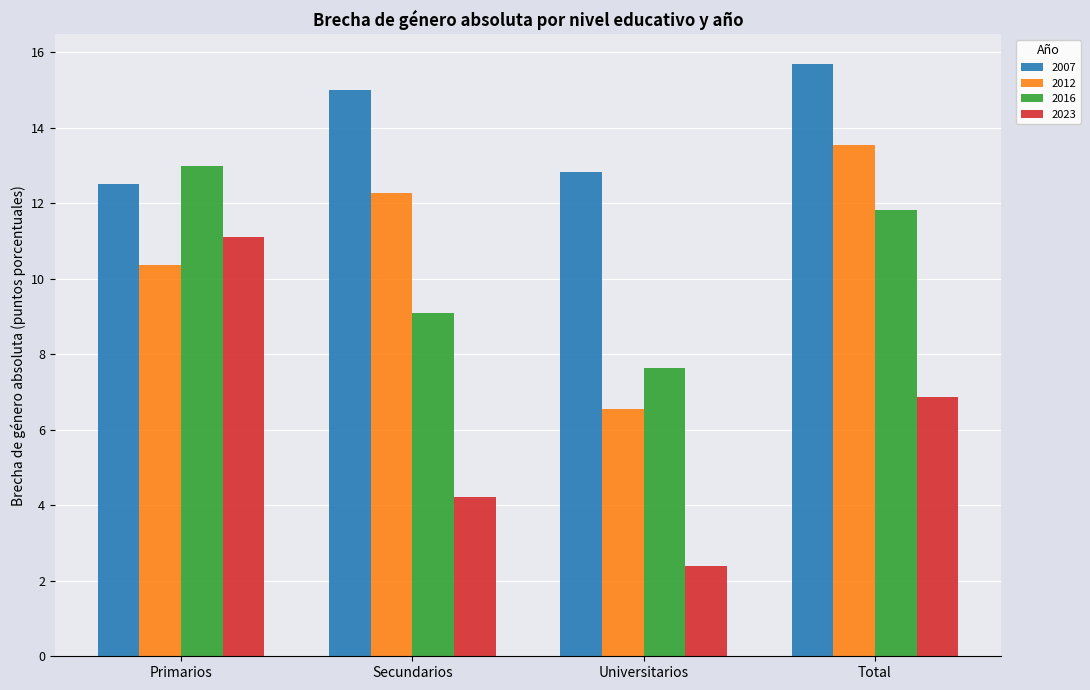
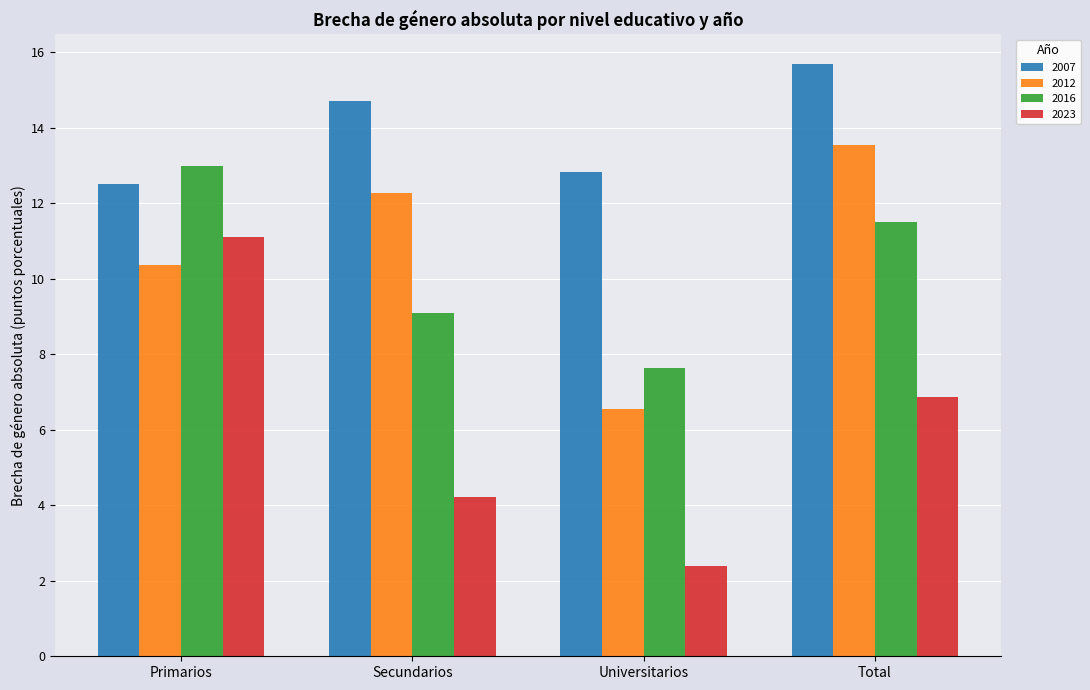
2007, Secundarios: 15.0 -> 14.7
2016, Total: 11.8 -> 11.5
